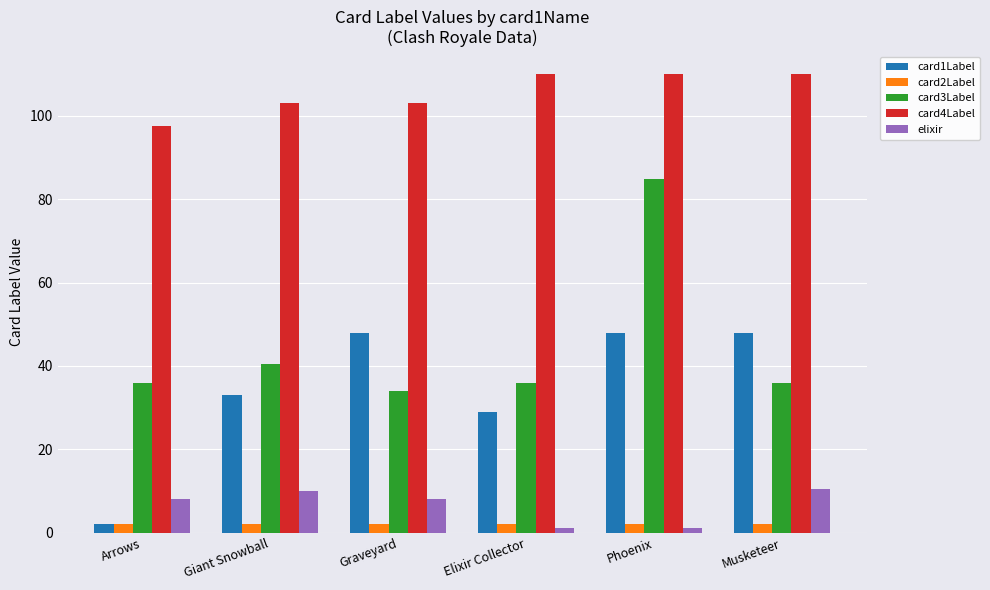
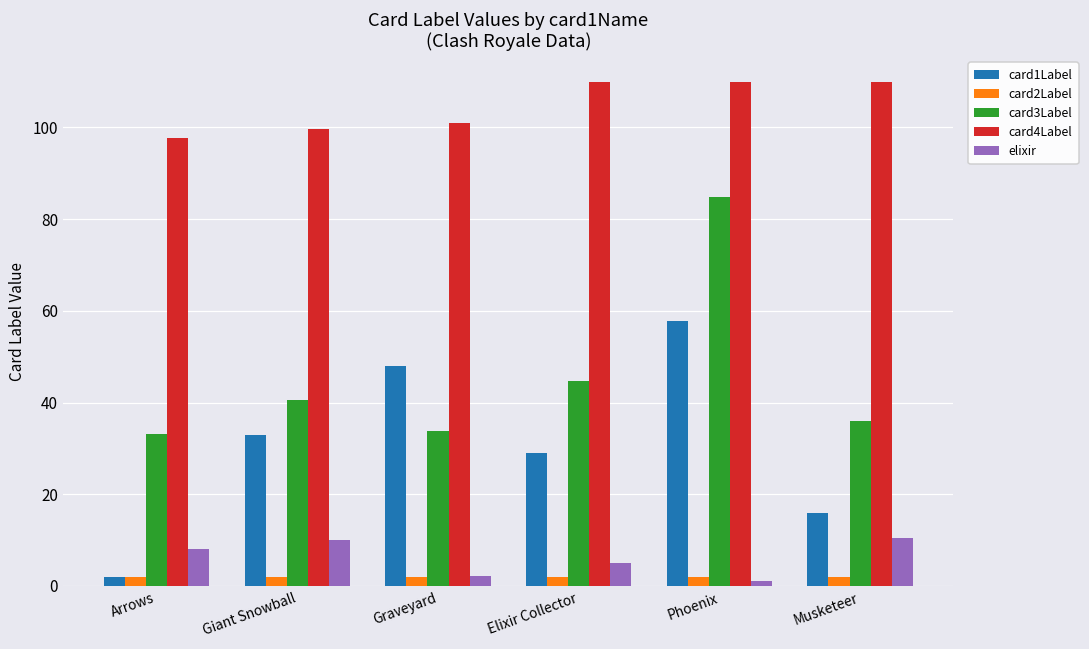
card3Label, Arrows: 36 -> 33
card4Label, Giant Snowball: 103 -> 100
card4Label, Graveyard: 103 -> 101
elixir, Graveyard: 8 -> 2
card3Label, Elixir Collector: 36 -> 45
elixir, Elixir Collector: 1 -> 5
card1Label, Phoenix: 48 -> 58
card1Label, Musketeer: 48 -> 16
